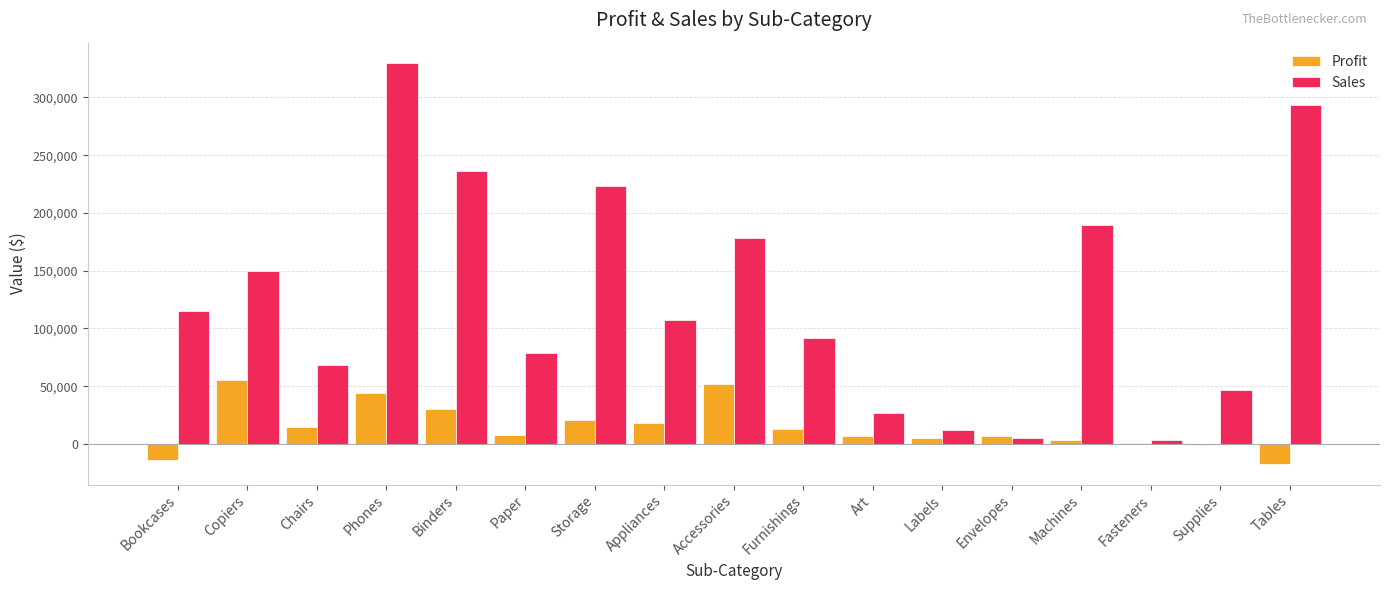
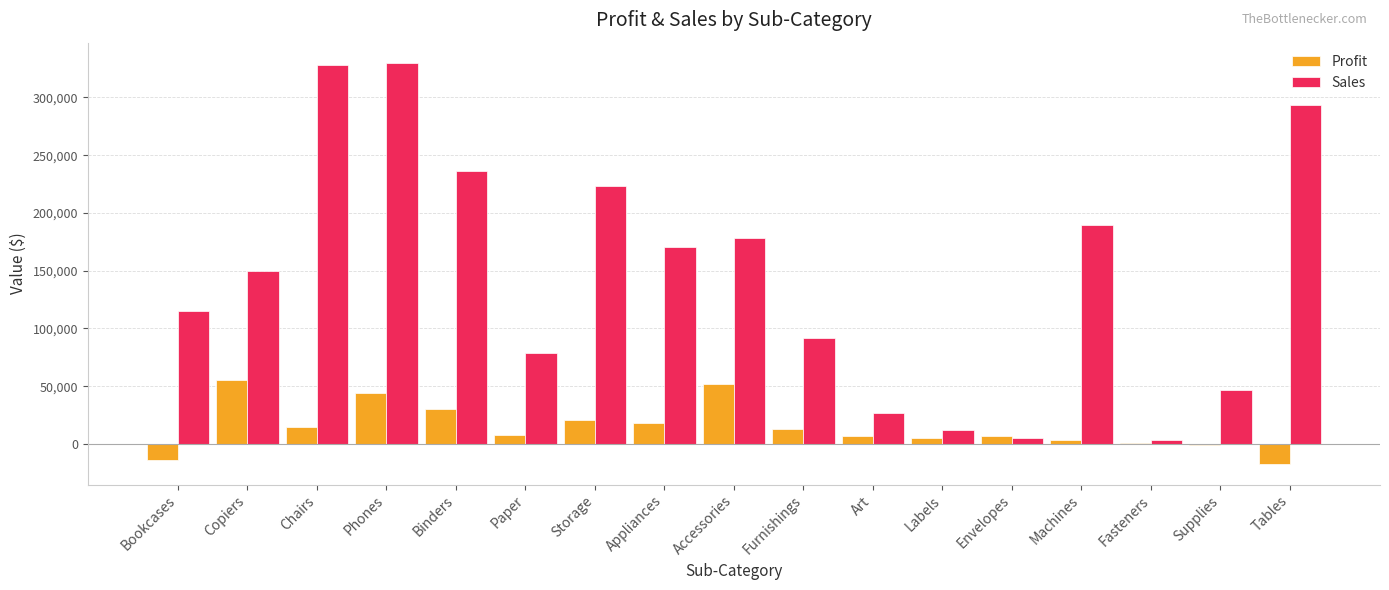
Sales, Chairs: 68,000 -> 328,000
Sales, Appliances: 108,000 -> 170,000
